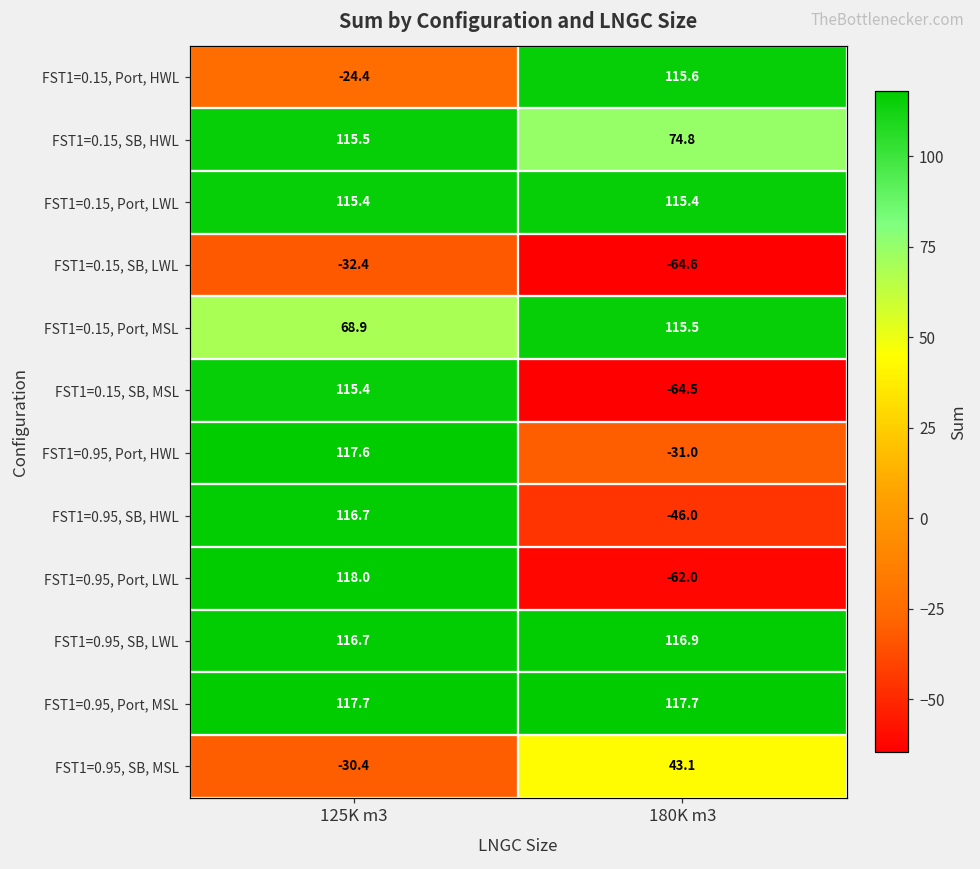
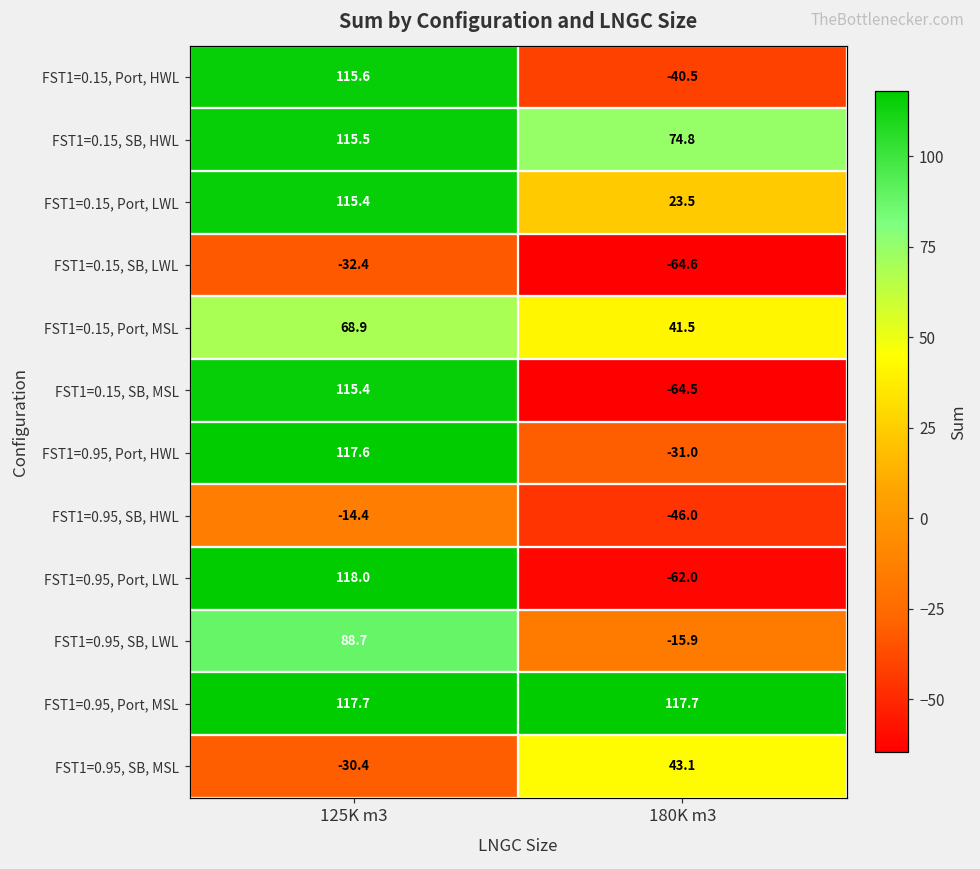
FST1=0.15, Port, HWL, 125K m3: -24.4 -> 115.6
FST1=0.15, Port, HWL, 180K m3: 115.6 -> -40.5
FST1=0.15, Port, LWL, 180K m3: 115.4 -> 23.5
FST1=0.15, Port, MSL, 180K m3: 115.5 -> 41.5
FST1=0.95, SB, HWL, 125K m3: 116.7 -> -14.4
FST1=0.95, SB, LWL, 125K m3: 116.7 -> 88.7
FST1=0.95, SB, LWL, 180K m3: 116.9 -> -15.9
